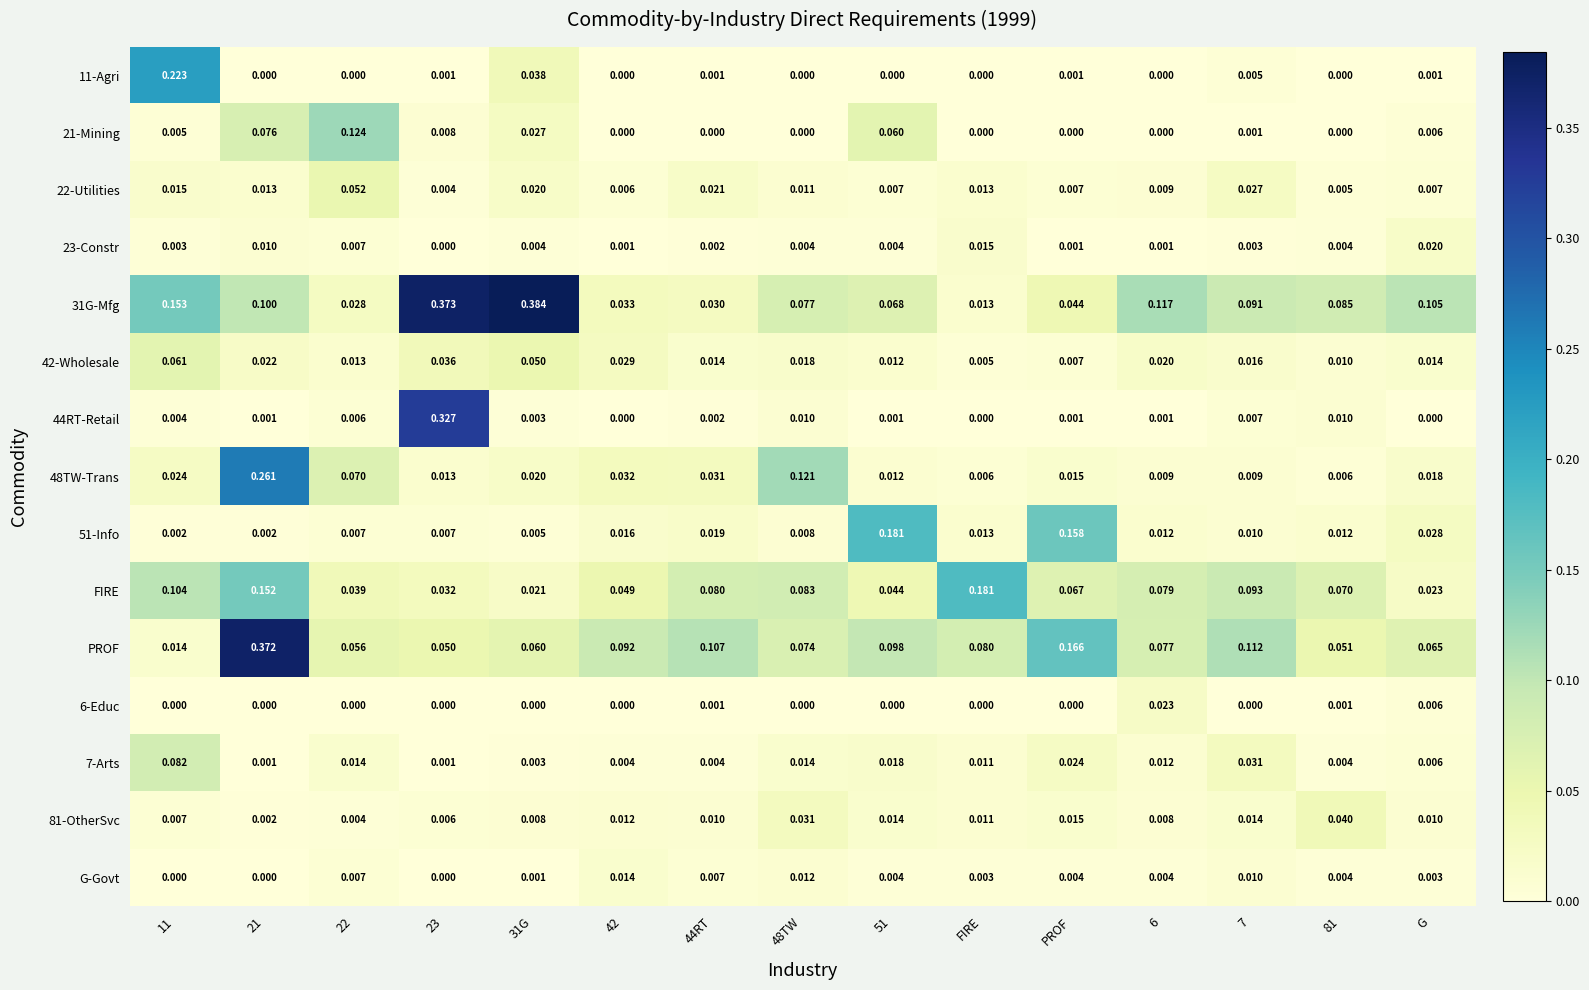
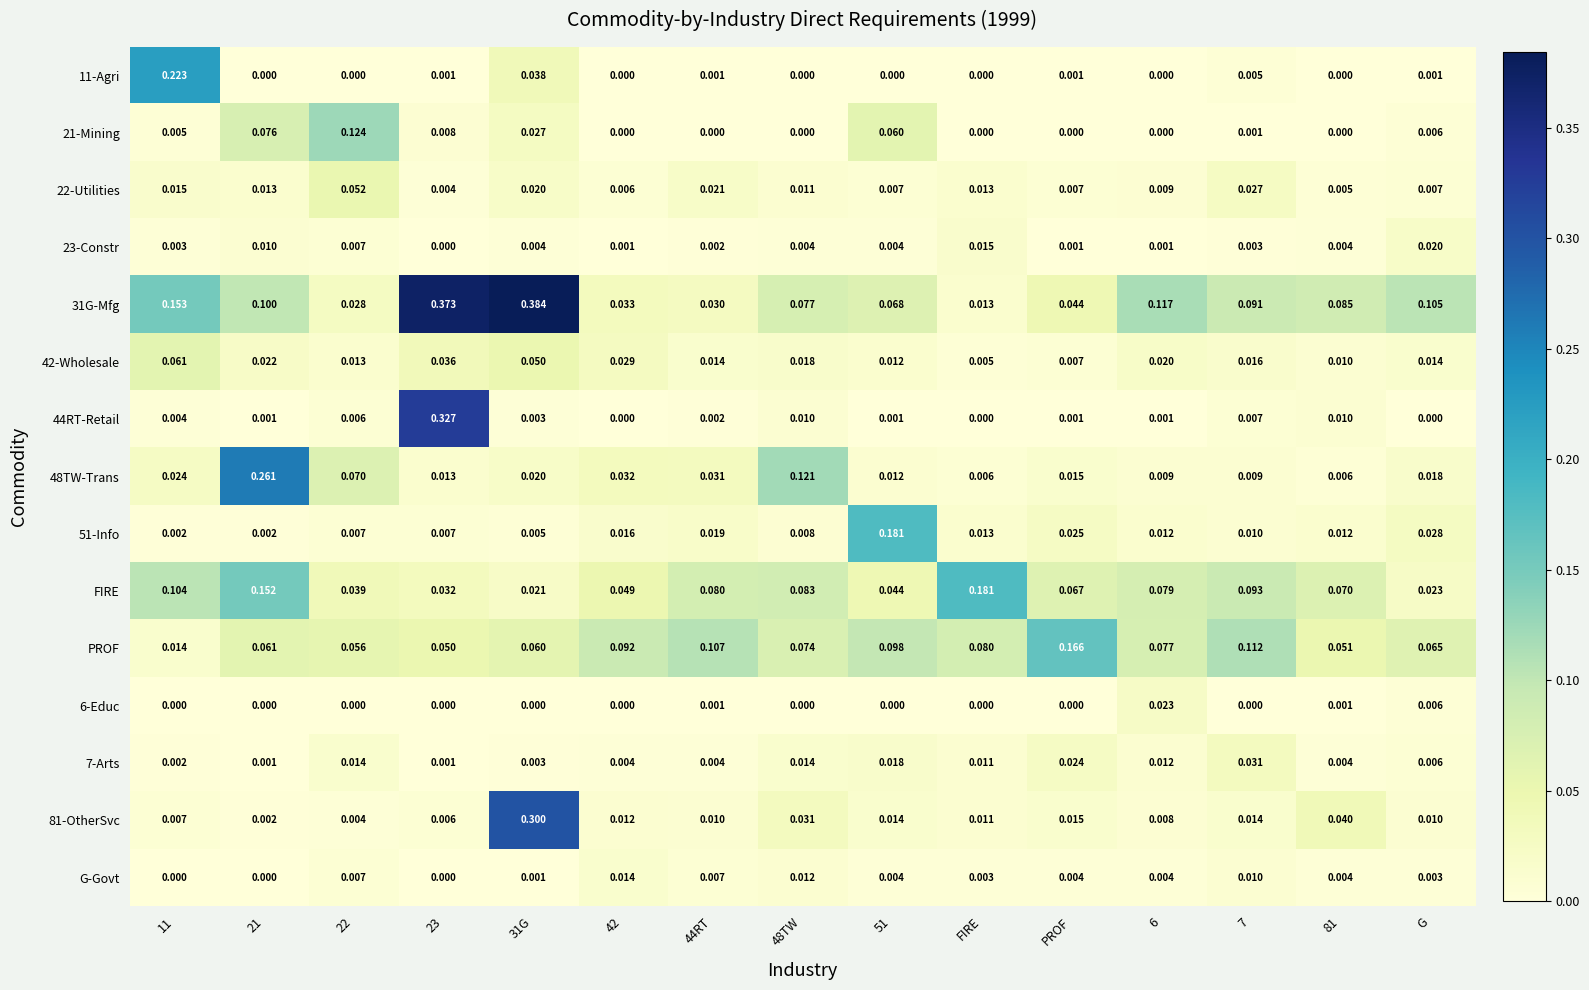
51-Info, PROF: 0.158 -> 0.025
PROF, 21: 0.372 -> 0.061
7-Arts, 11: 0.082 -> 0.002
81-OtherSvc, 31G: 0.008 -> 0.300
